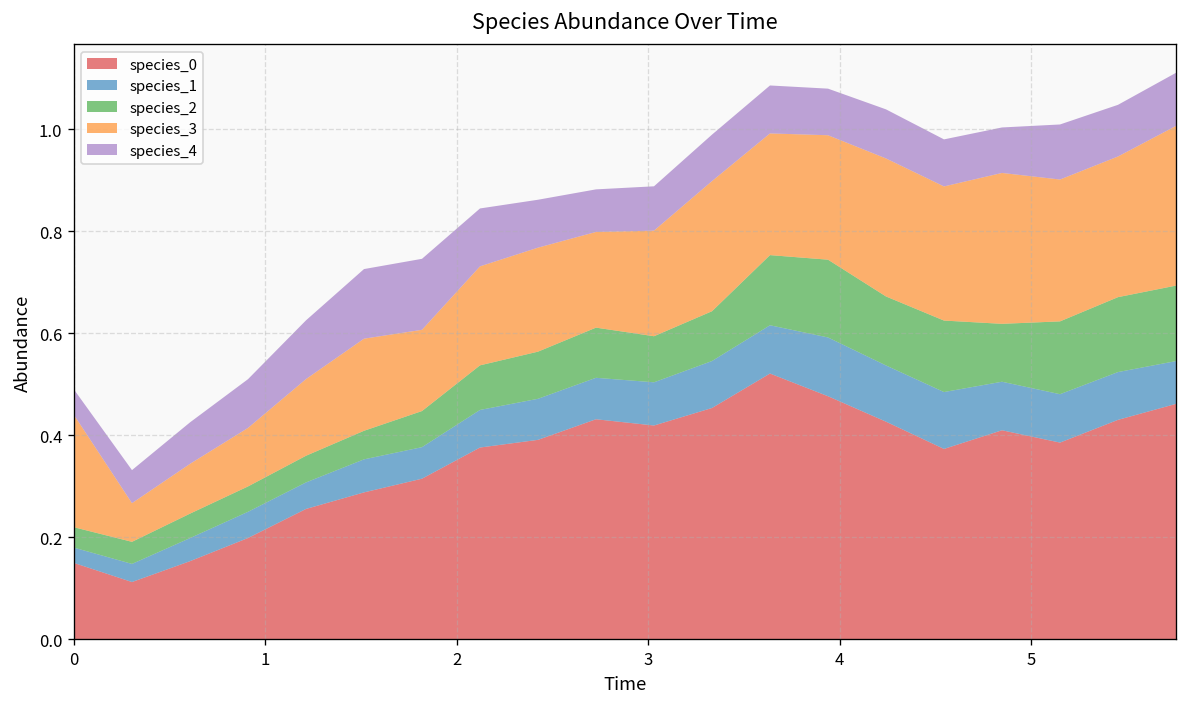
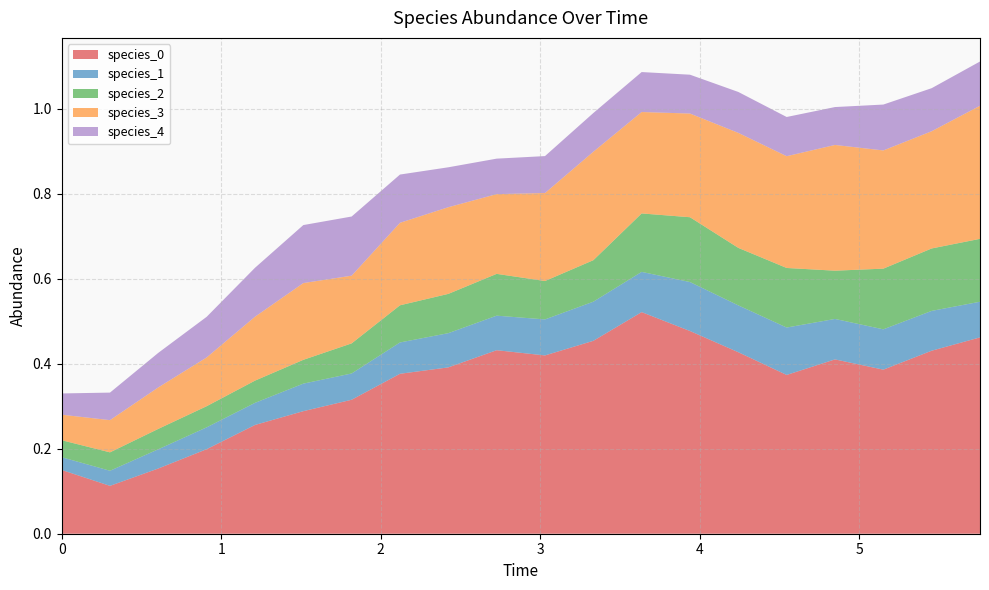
species_3, 0: 0.22 -> 0.06
